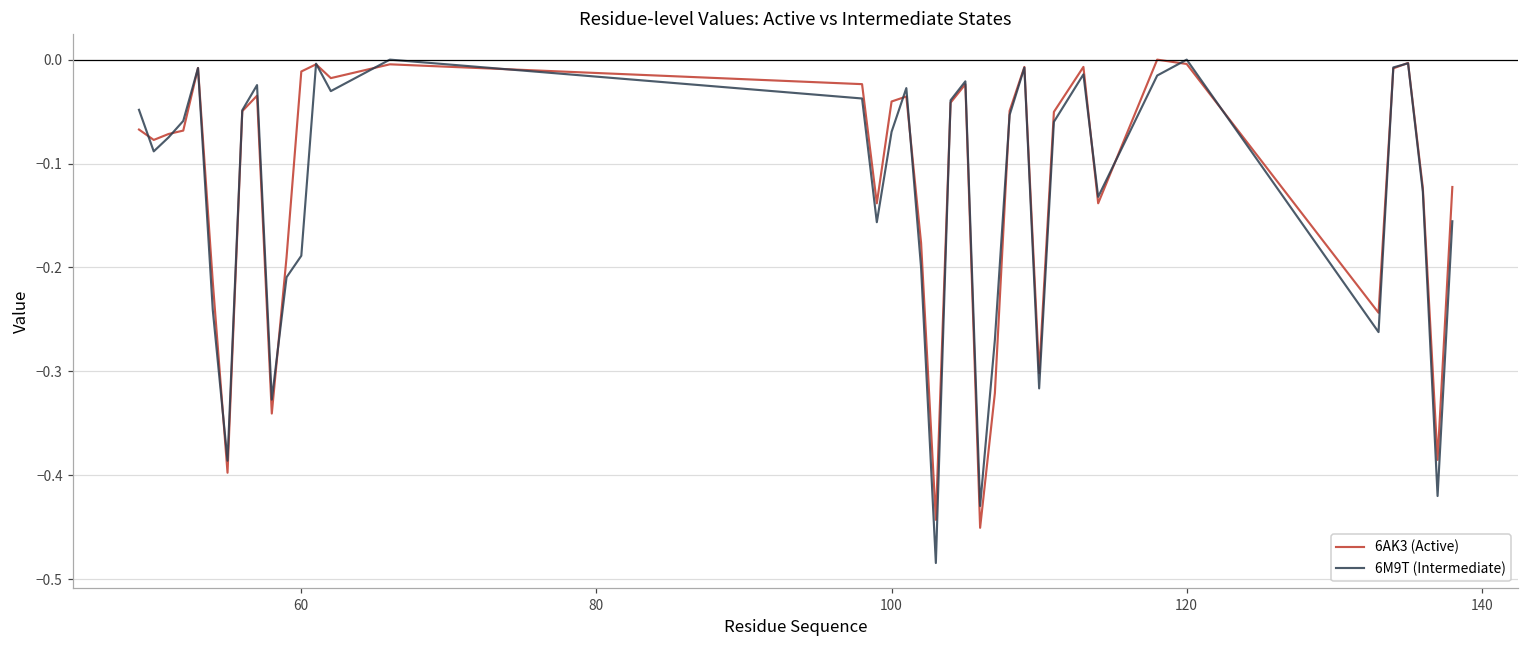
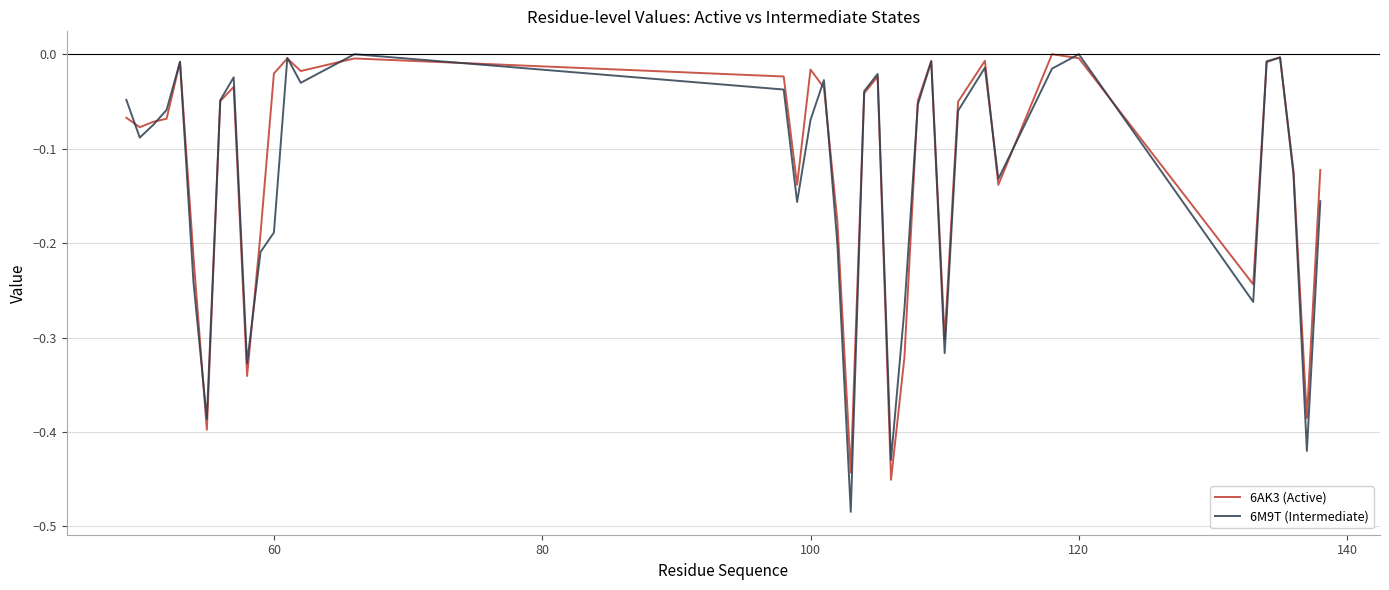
6AK3 (Active), 60: -0.01 -> -0.02
6AK3 (Active), 100: -0.04 -> -0.02
